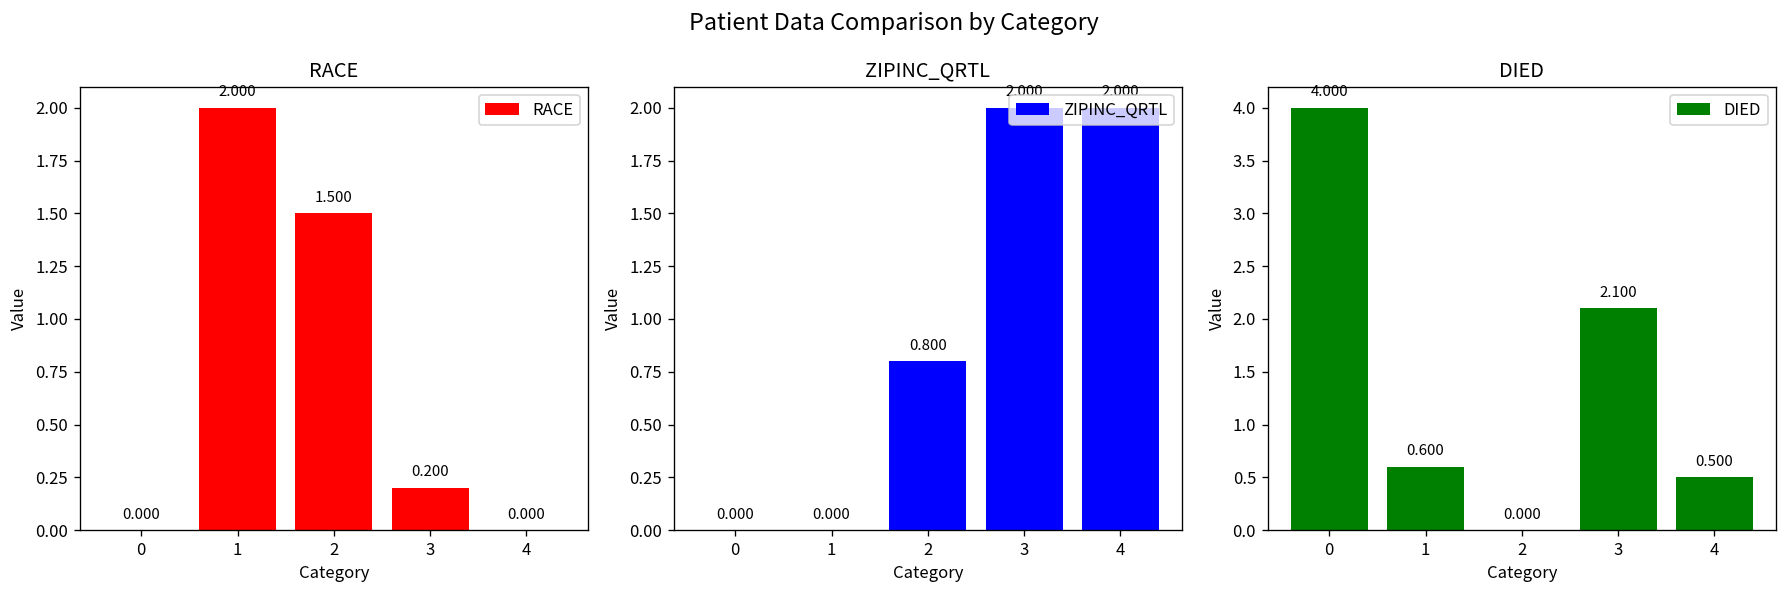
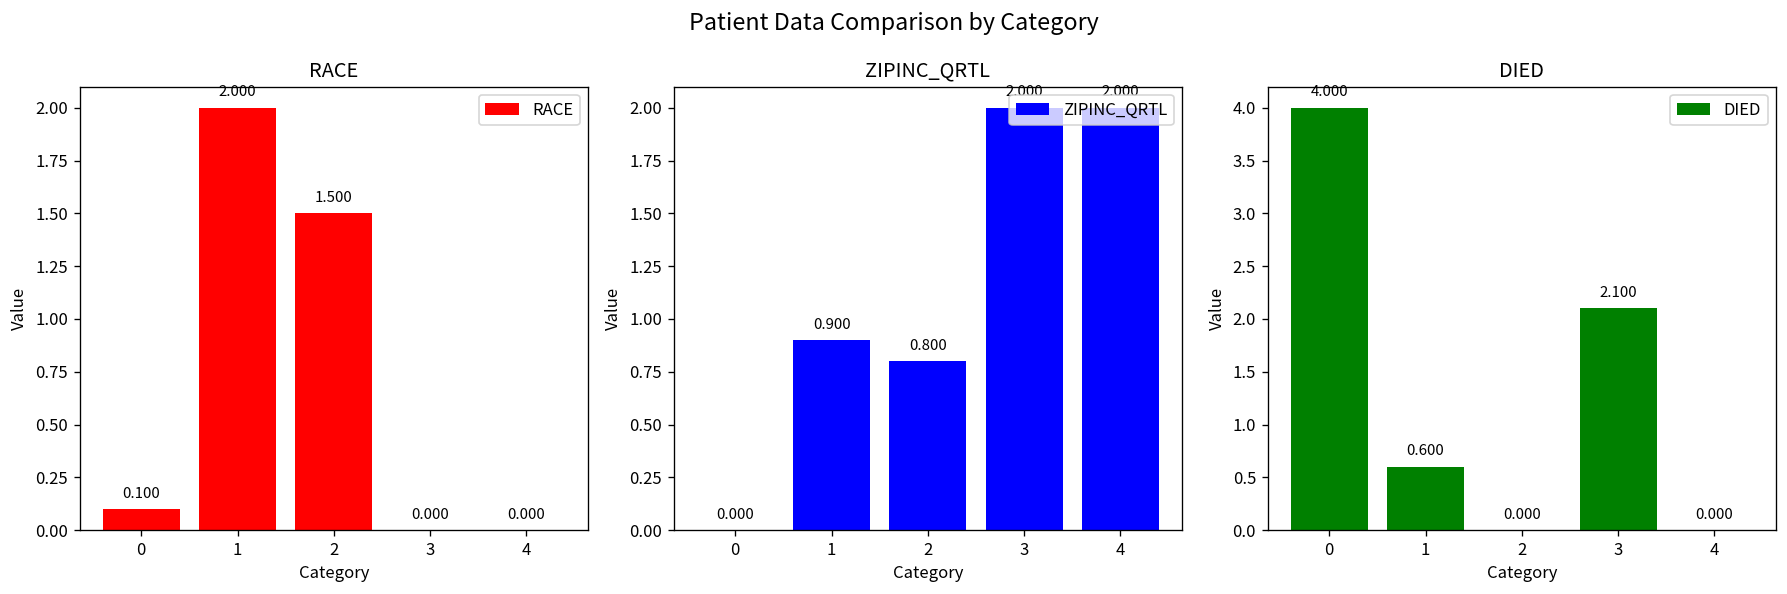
RACE, 0: 0.000 -> 0.100
RACE, 3: 0.200 -> 0.000
ZIPINC_QRTL, 1: 0.000 -> 0.900
DIED, 4: 0.500 -> 0.000
